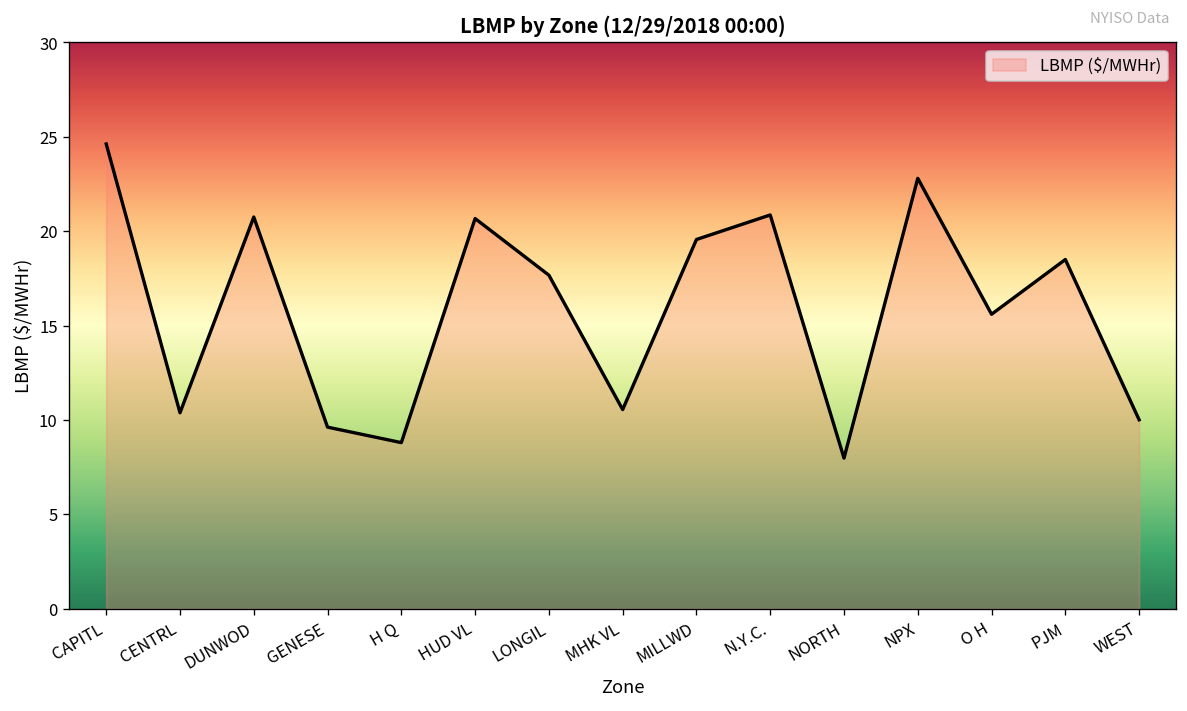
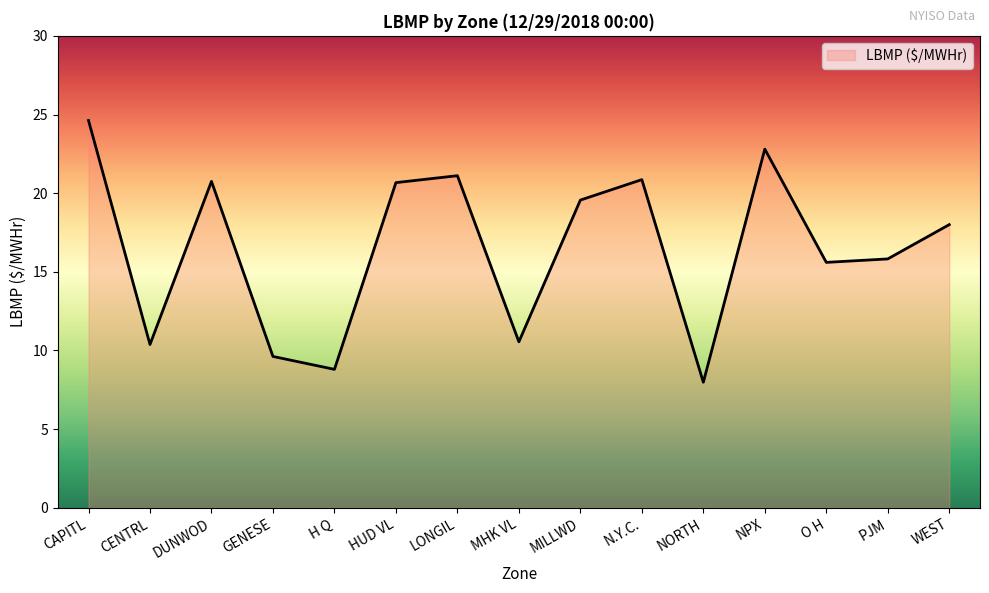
LONGIL: 17.7 -> 21.1
PJM: 18.5 -> 15.8
WEST: 10.0 -> 18.0
